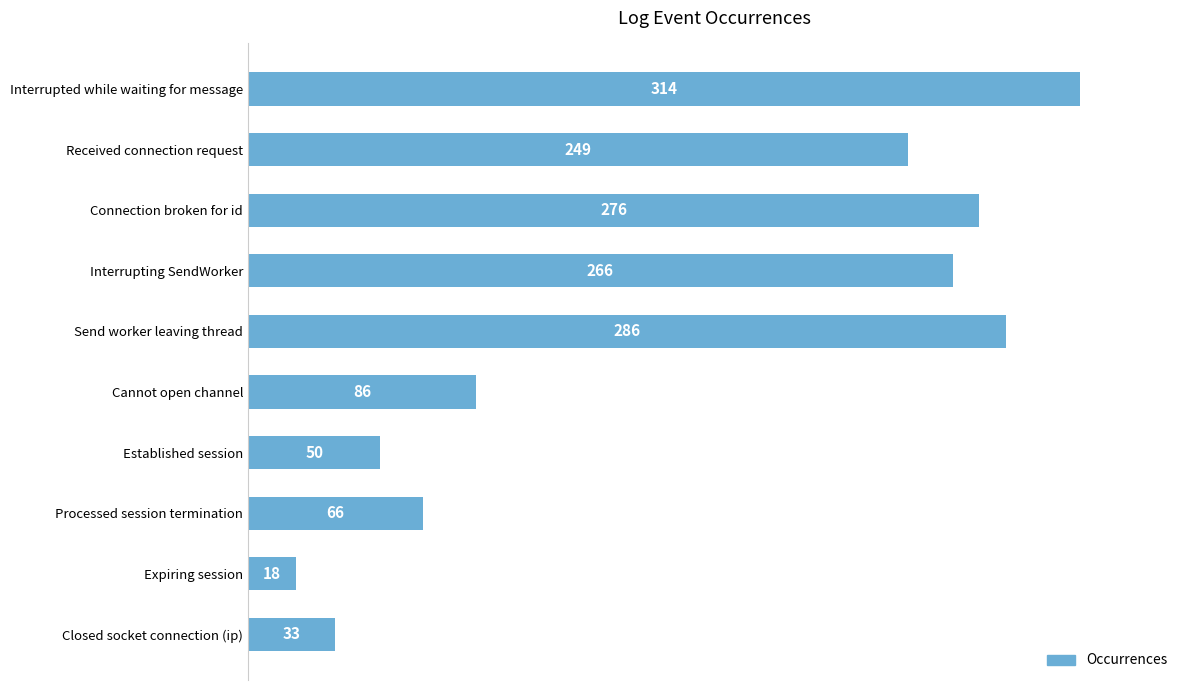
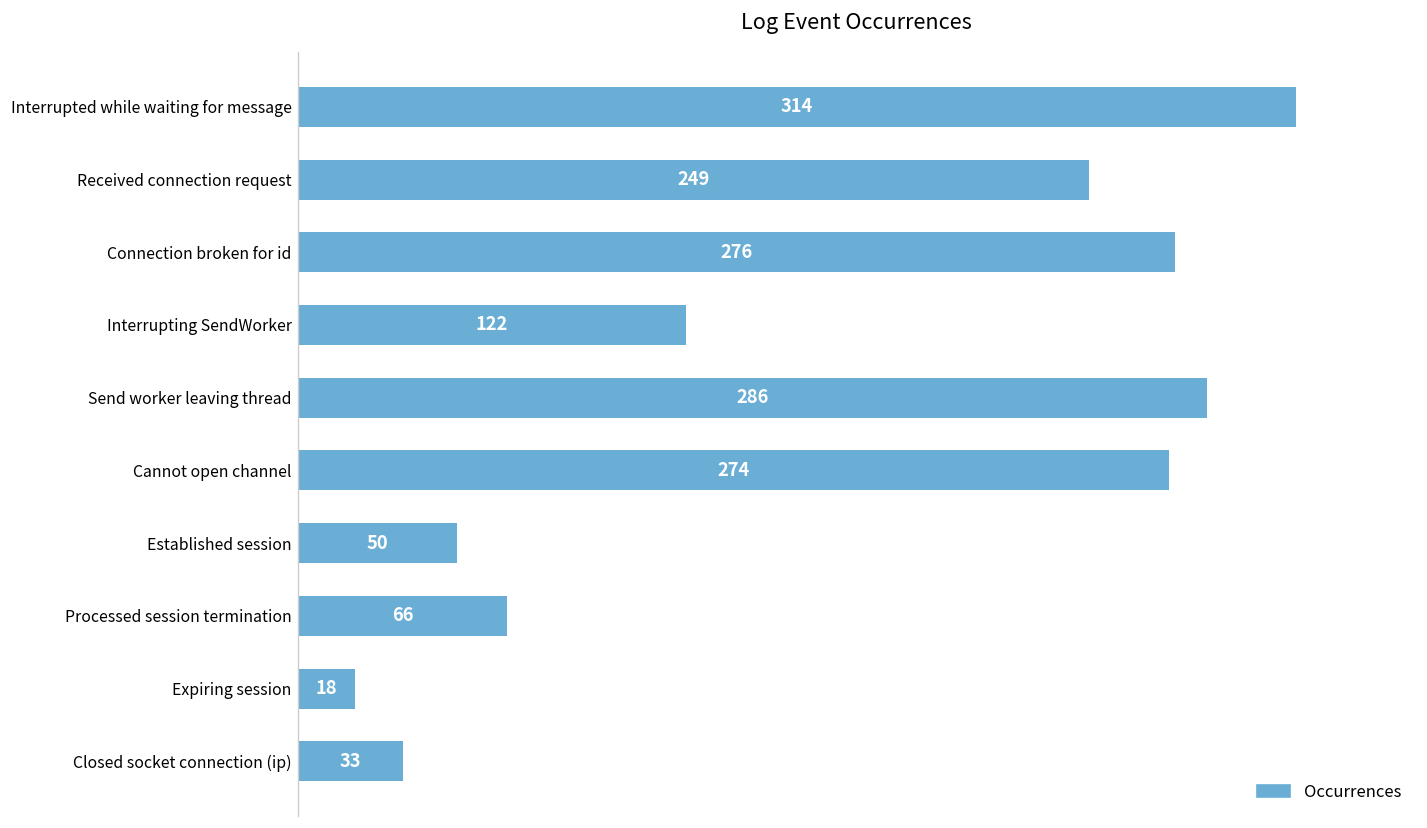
Interrupting SendWorker: 266 -> 122
Cannot open channel: 86 -> 274
